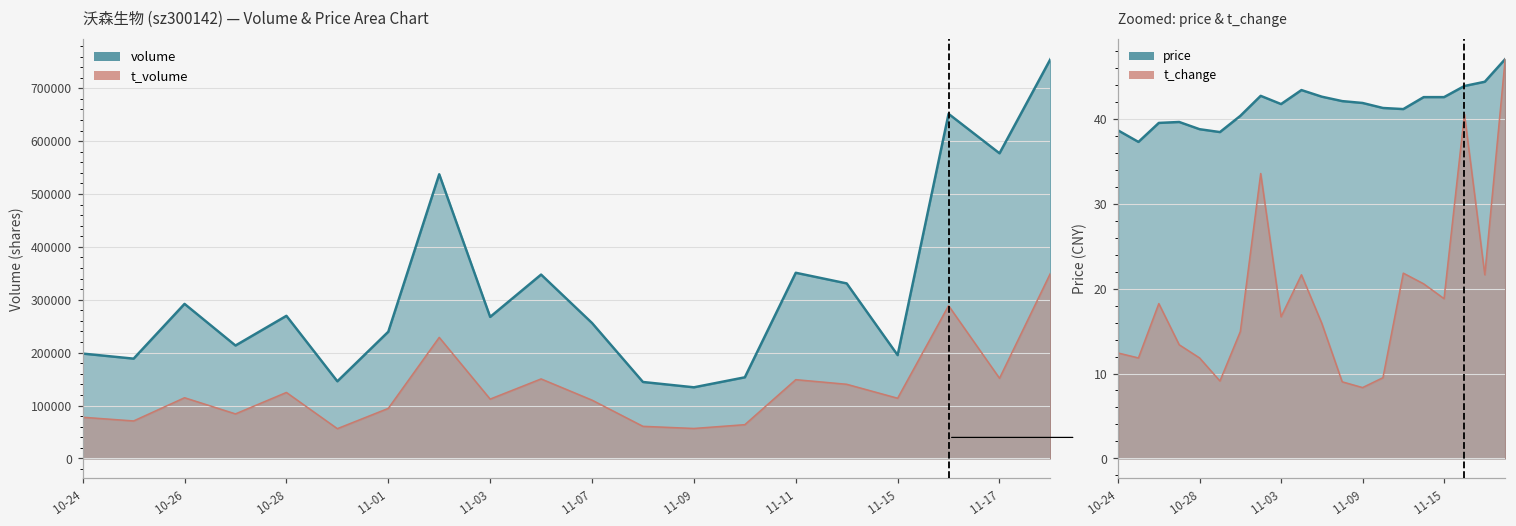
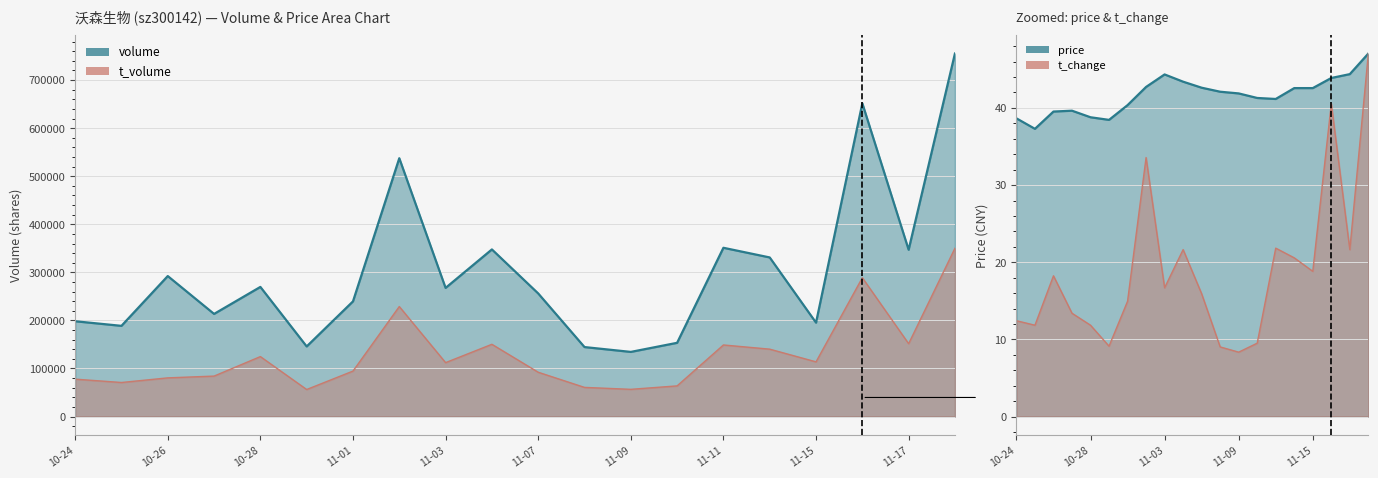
沃森生物 (sz300142) — Volume & Price Area Chart, t_volume, 10-26: 110000 -> 80000
沃森生物 (sz300142) — Volume & Price Area Chart, t_volume, 11-07: 110000 -> 90000
沃森生物 (sz300142) — Volume & Price Area Chart, volume, 11-17: 580000 -> 350000
Zoomed: price & t_change, price, 11-03: 42 -> 44
